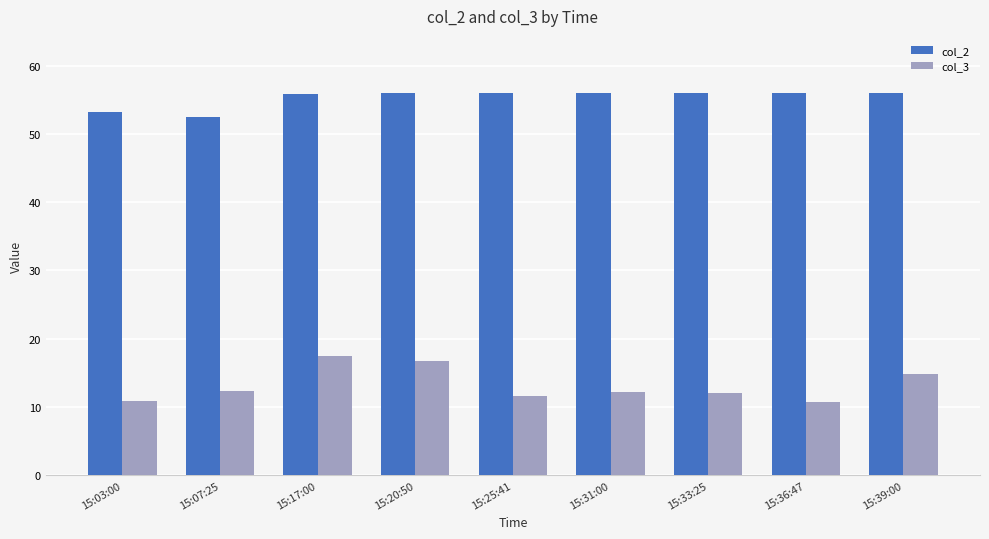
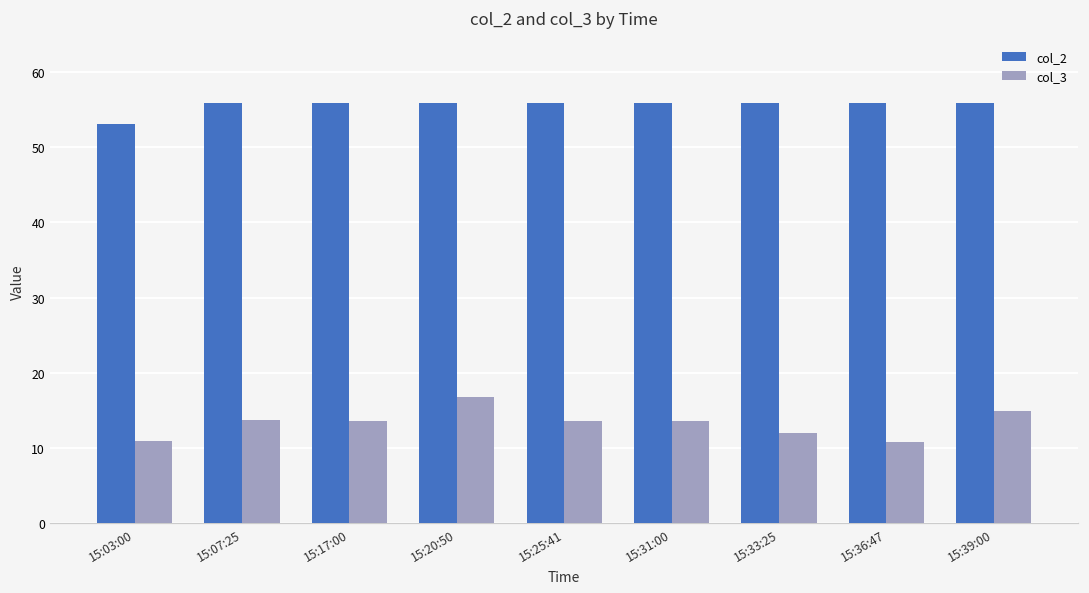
col_2, 15:07:25: 52 -> 56
col_3, 15:07:25: 12 -> 14
col_3, 15:17:00: 17 -> 14
col_3, 15:25:41: 12 -> 14
col_3, 15:31:00: 12 -> 14
